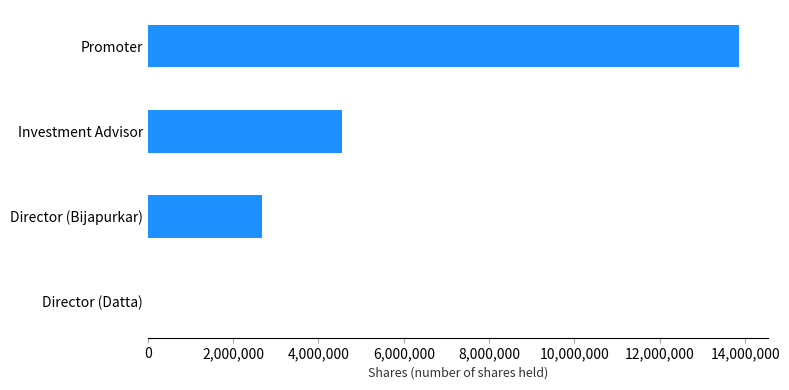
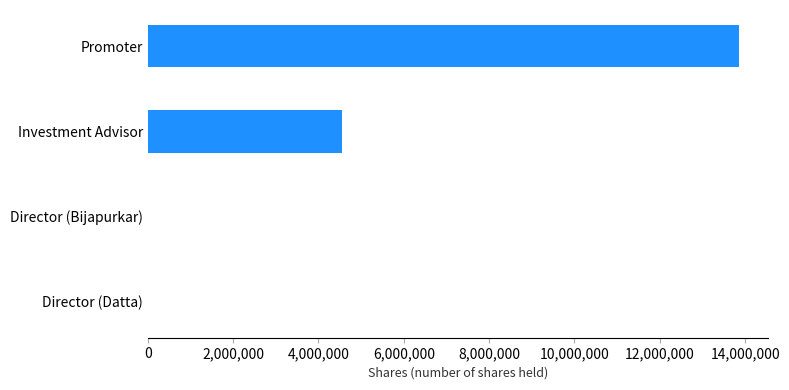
Director (Bijapurkar): 2,700,000 -> 0
